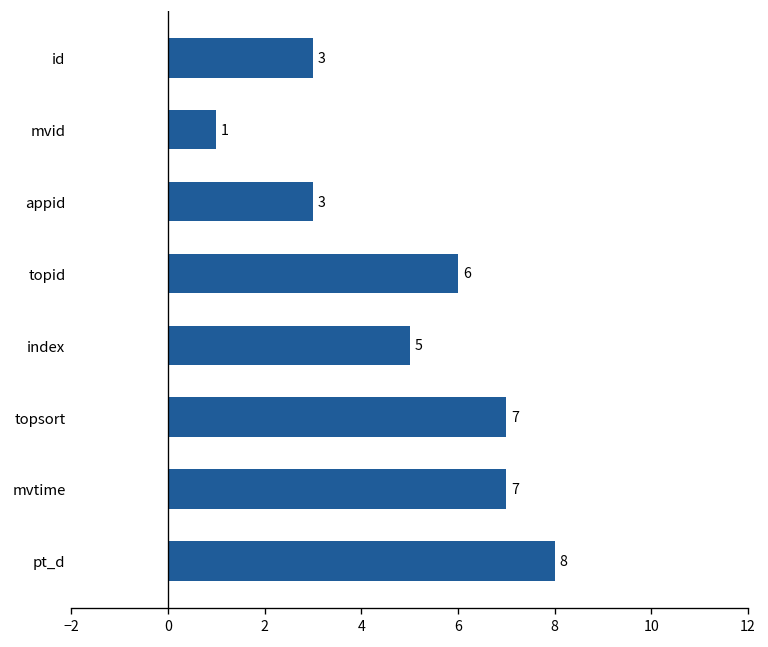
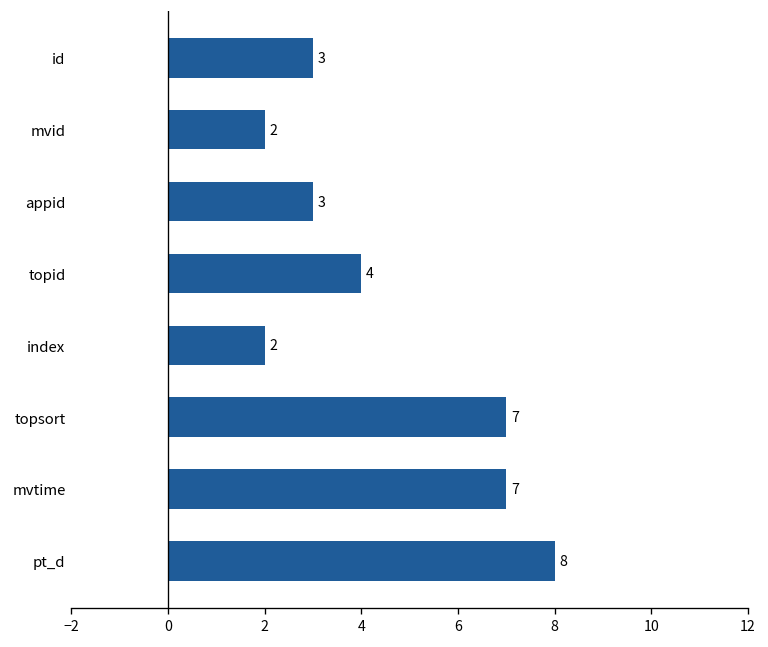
mvid: 1 -> 2
topid: 6 -> 4
index: 5 -> 2
